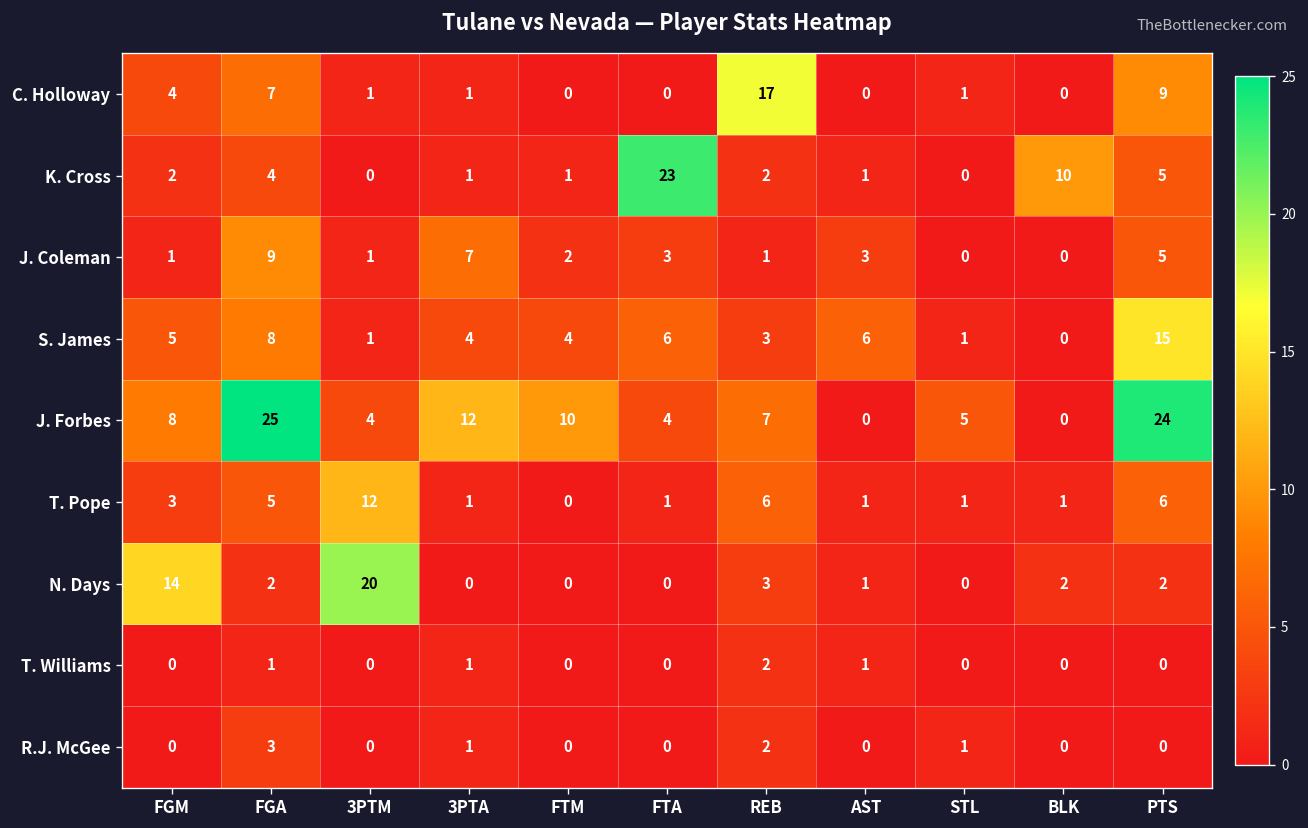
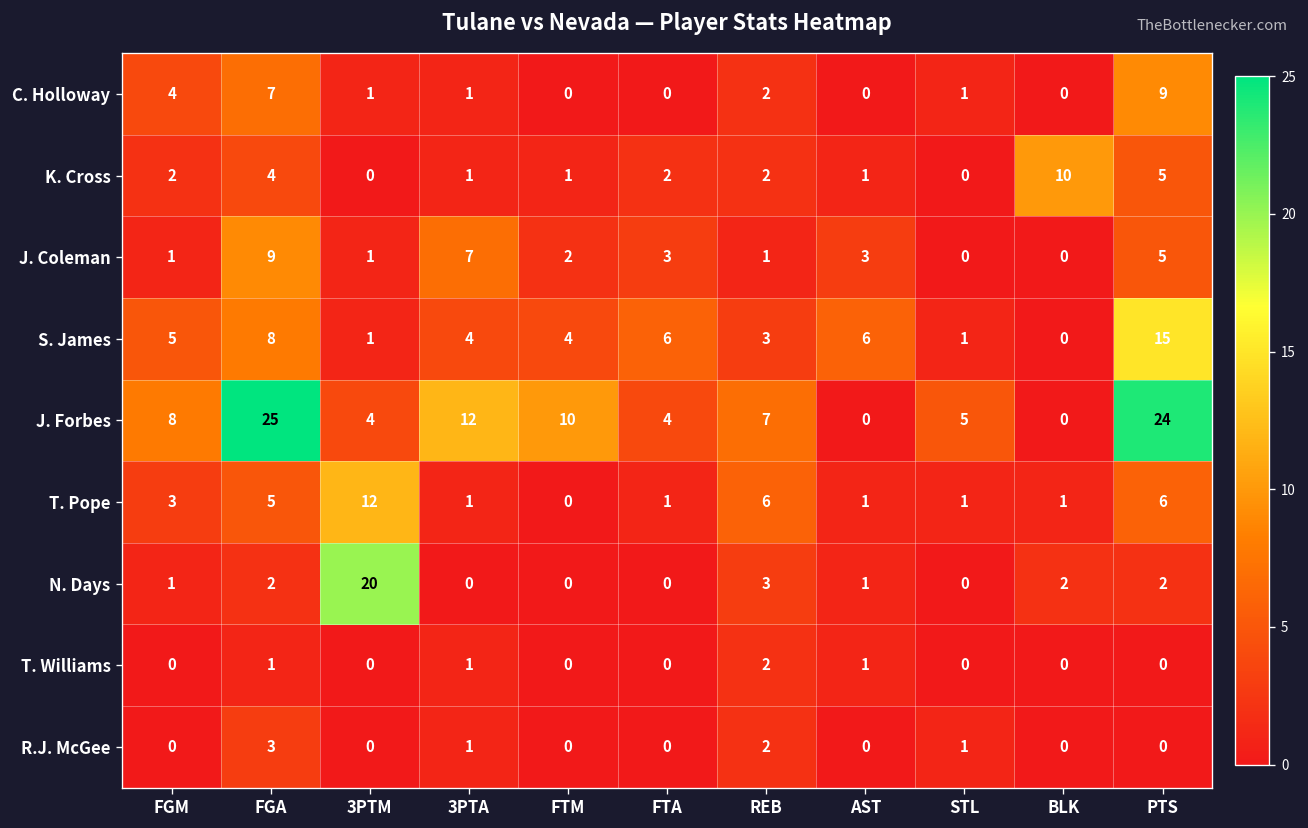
C. Holloway, REB: 17 -> 2
K. Cross, FTA: 23 -> 2
N. Days, FGM: 14 -> 1
